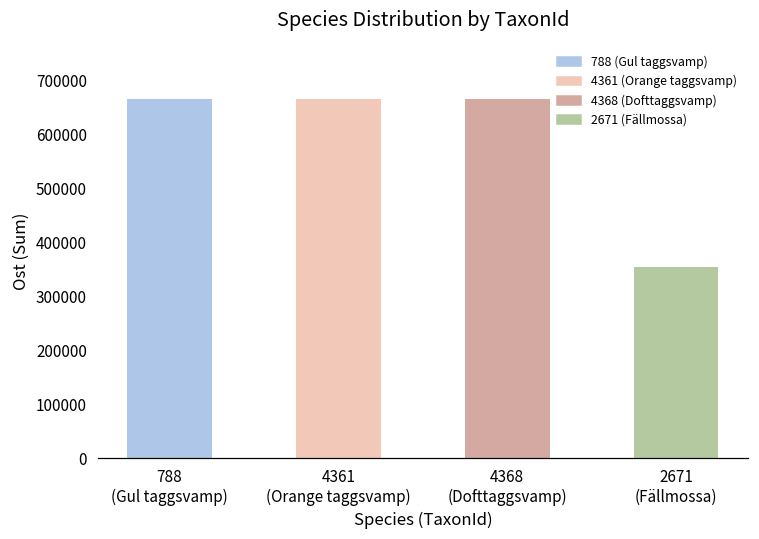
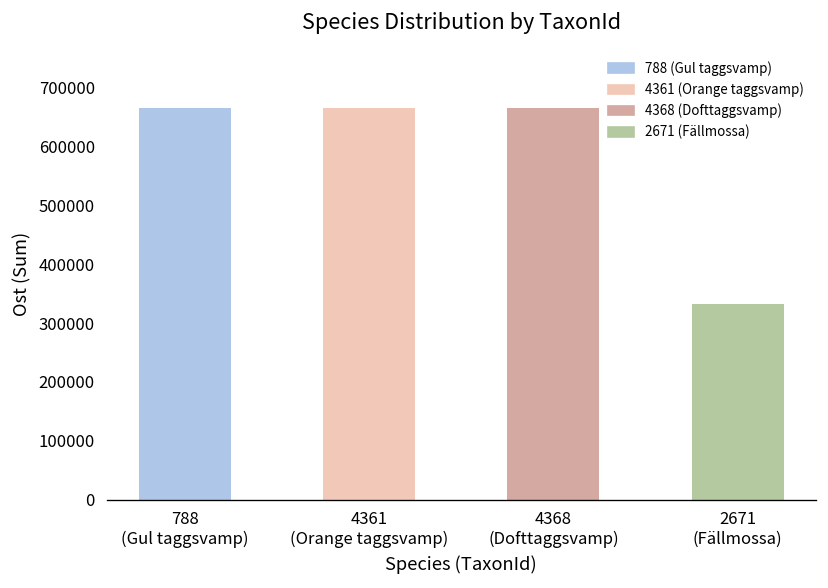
2671 (Fällmossa): 350000 -> 330000
